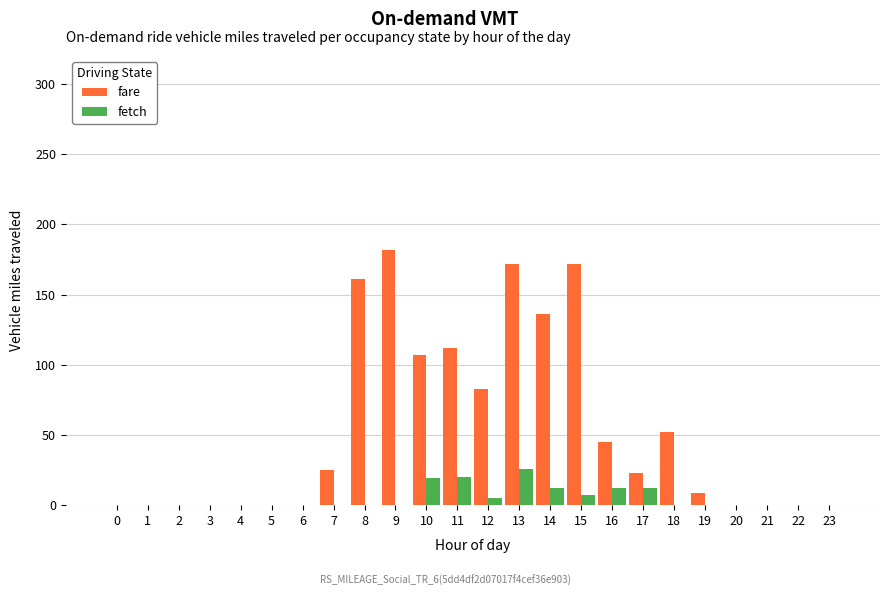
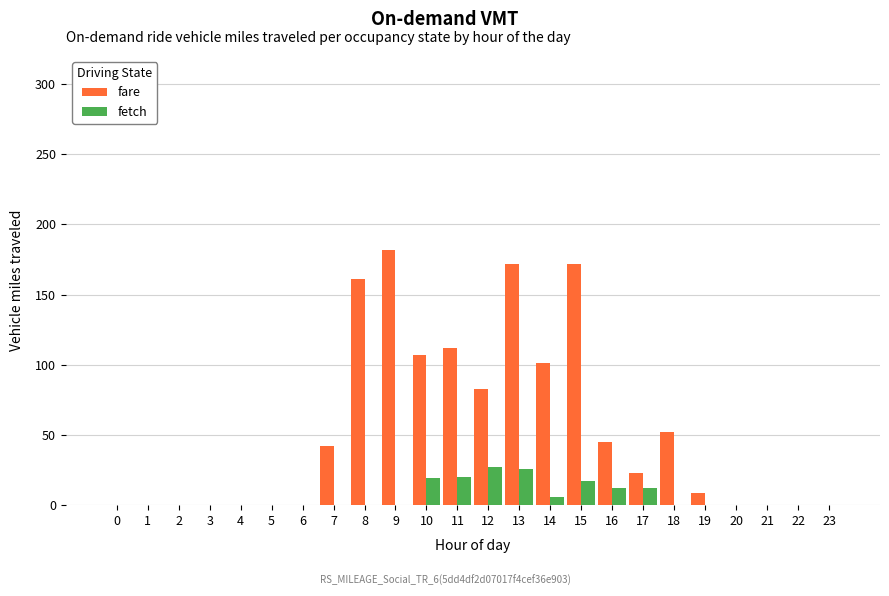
fare, 7: 25 -> 42
fetch, 12: 5 -> 27
fare, 14: 136 -> 101
fetch, 14: 12 -> 6
fetch, 15: 7 -> 17
